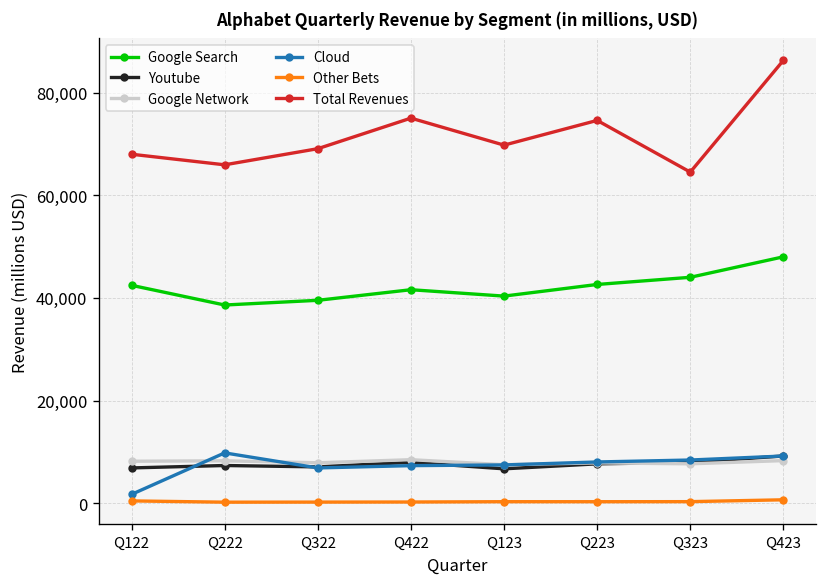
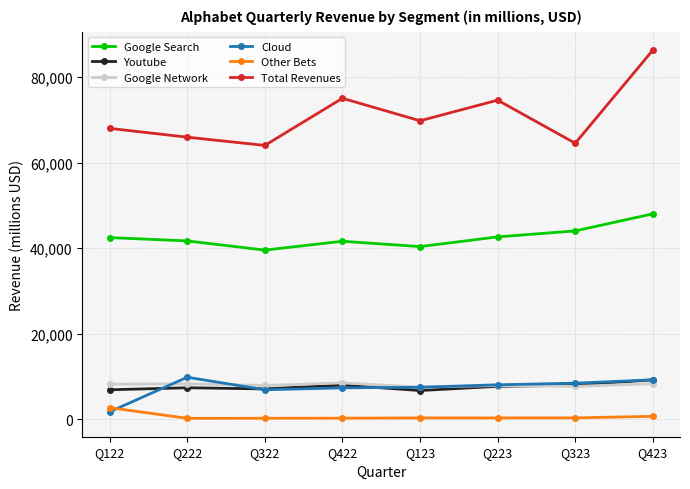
Other Bets, Q122: 0 -> 3,000
Google Search, Q222: 39,000 -> 42,000
Total Revenues, Q322: 69,000 -> 64,000
